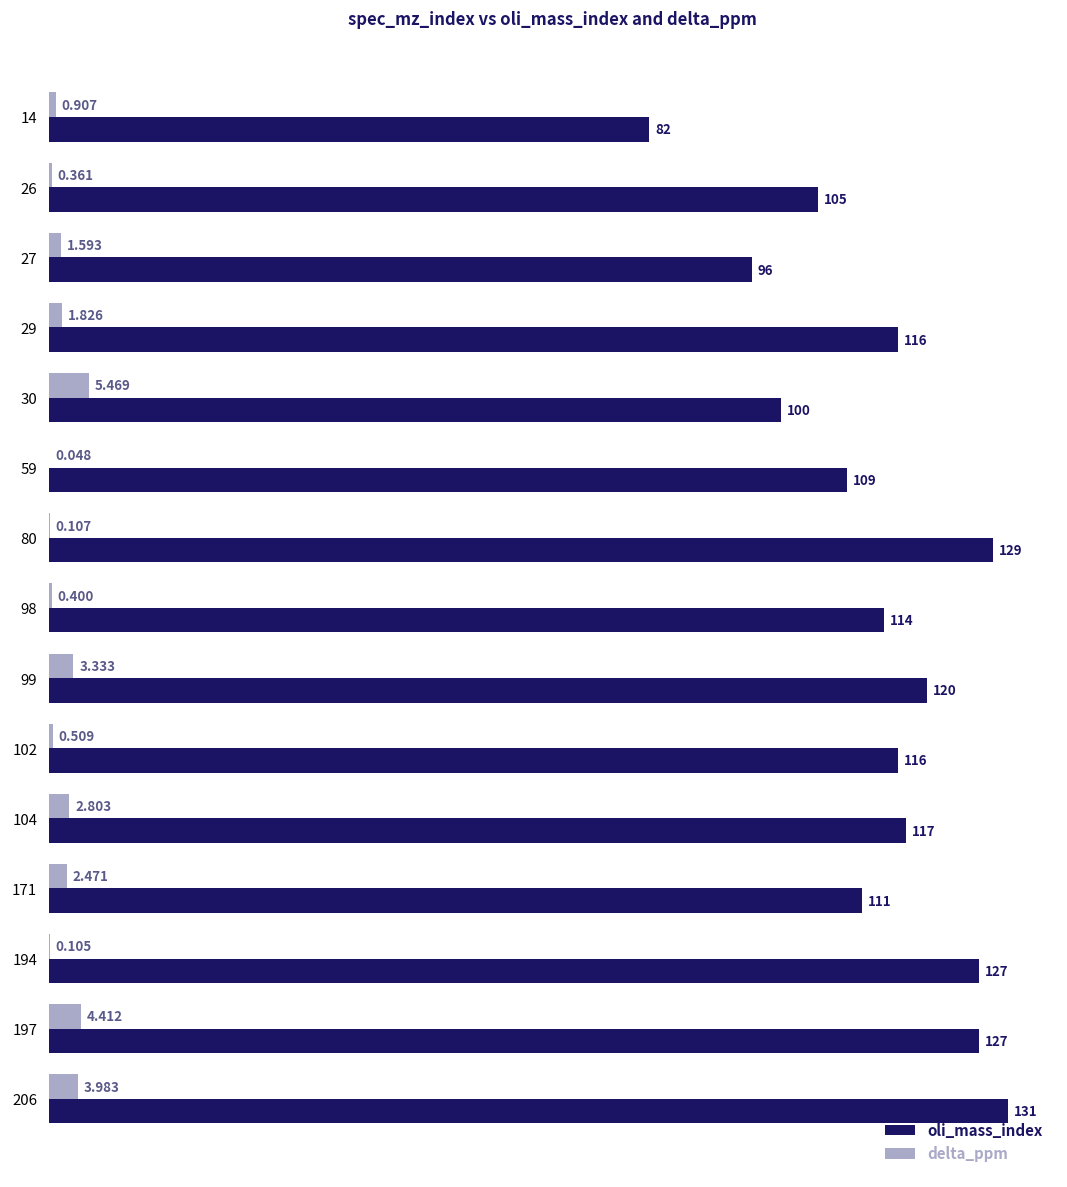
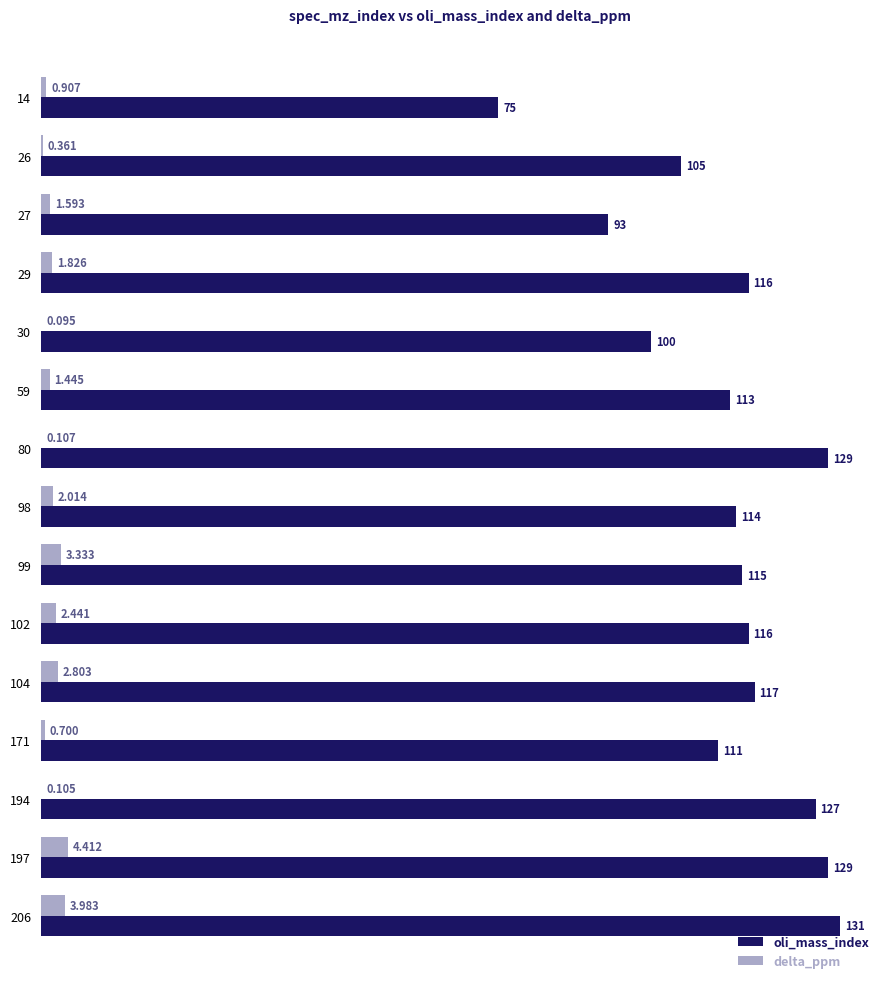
oli_mass_index, 14: 82 -> 75
oli_mass_index, 27: 96 -> 93
delta_ppm, 30: 5.469 -> 0.095
delta_ppm, 59: 0.048 -> 1.445
oli_mass_index, 59: 109 -> 113
delta_ppm, 98: 0.400 -> 2.014
oli_mass_index, 99: 120 -> 115
delta_ppm, 102: 0.509 -> 2.441
delta_ppm, 171: 2.471 -> 0.700
oli_mass_index, 197: 127 -> 129
